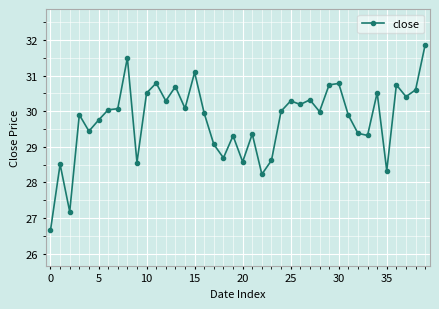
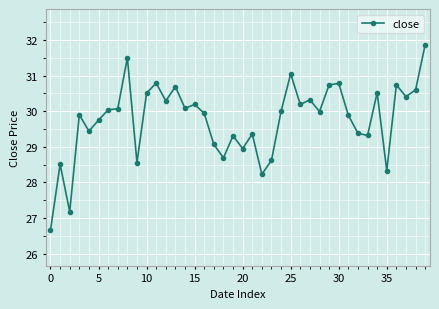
15: 31.1 -> 30.2
20: 28.6 -> 29.0
25: 30.3 -> 31.1
